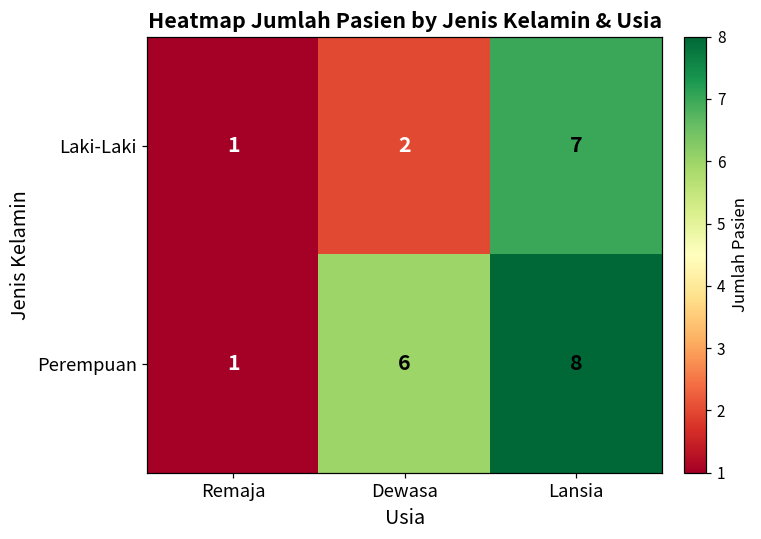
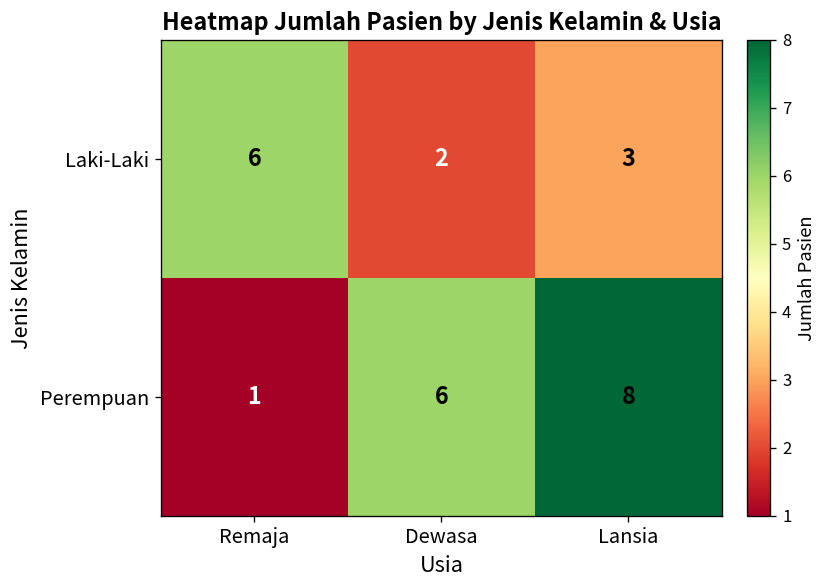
Laki-Laki, Remaja: 1 -> 6
Laki-Laki, Lansia: 7 -> 3
